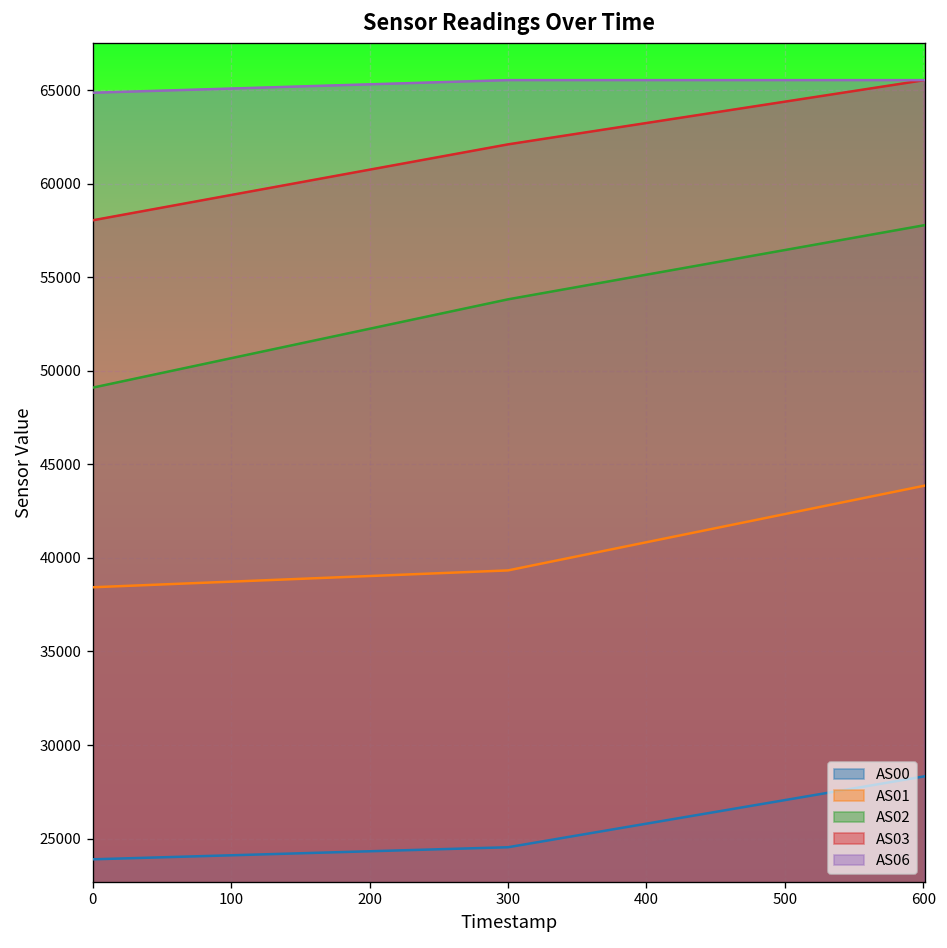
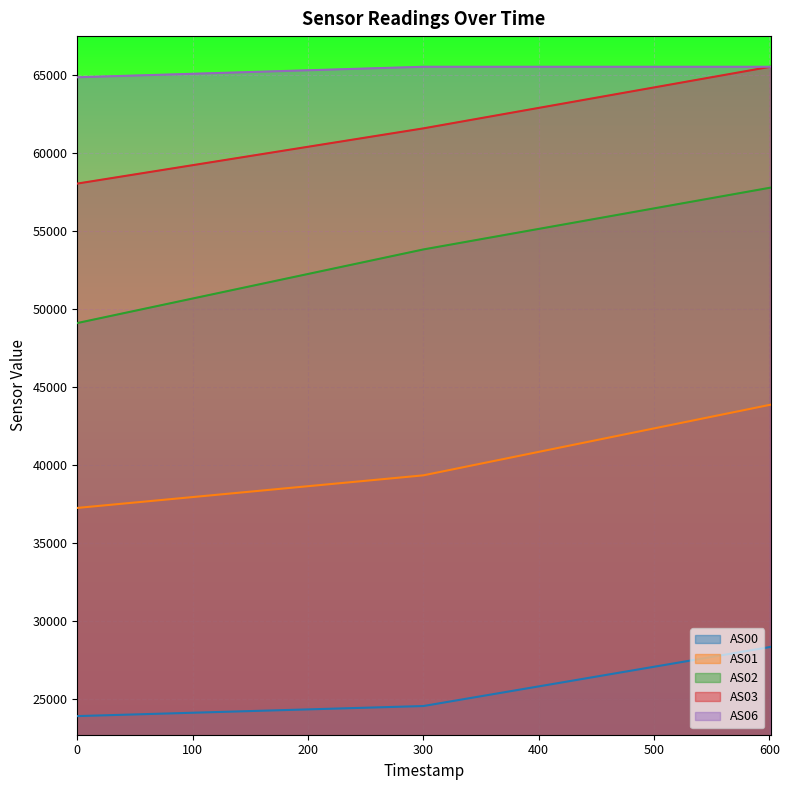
AS01, 0: 38400 -> 37200
AS03, 300: 62100 -> 61600
